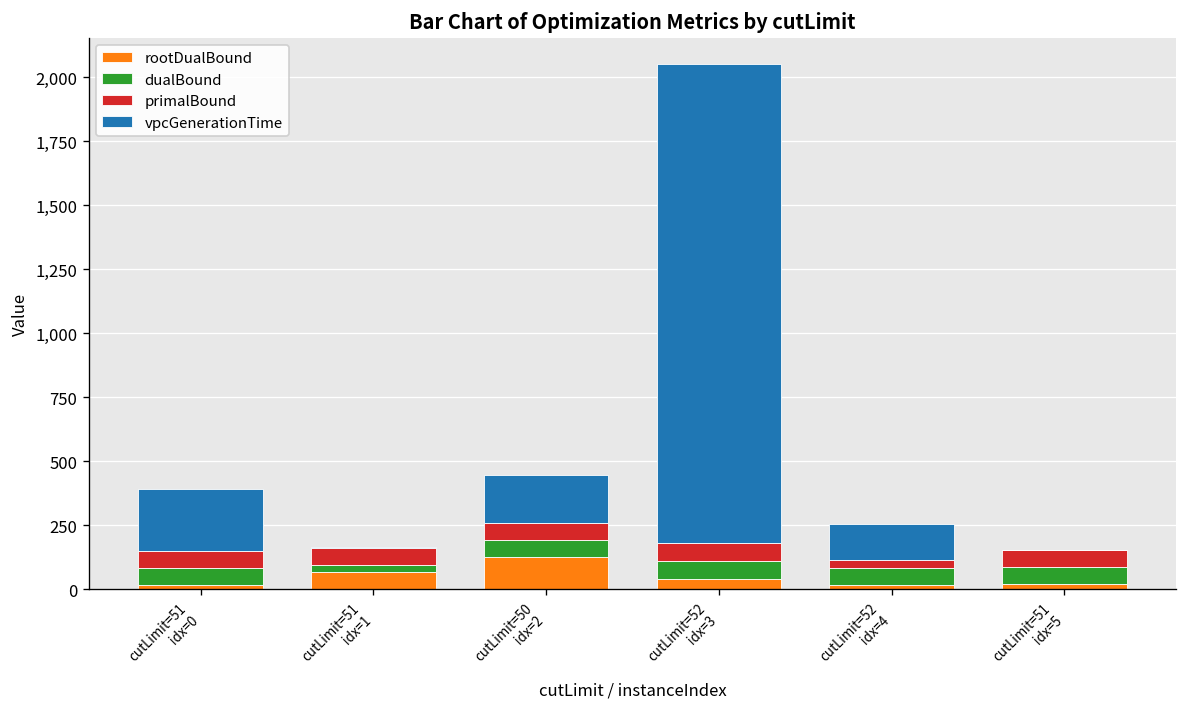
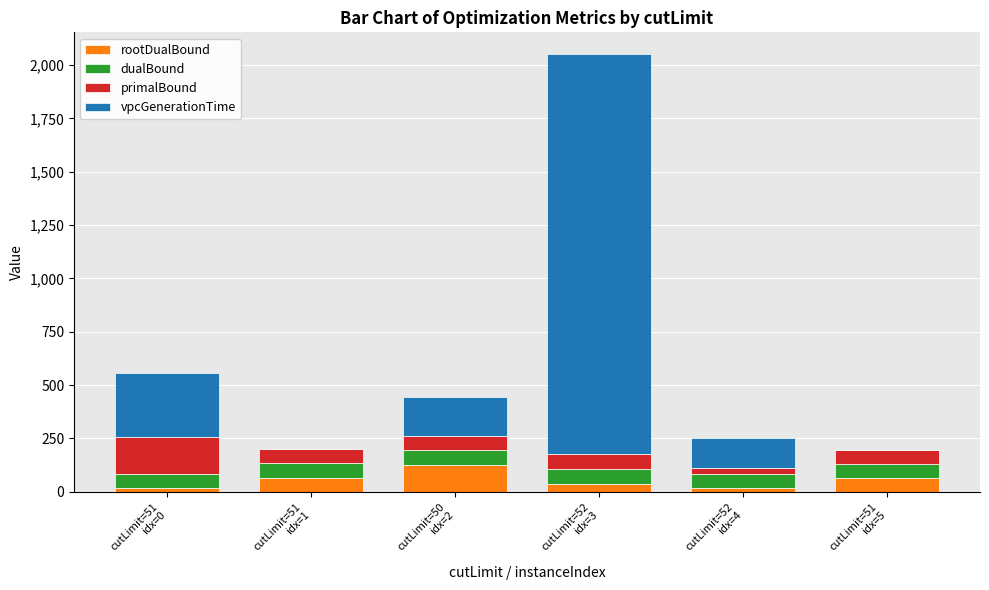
primalBound, cutLimit=51 idx=0: 70 -> 170
vpcGenerationTime, cutLimit=51 idx=0: 240 -> 300
dualBound, cutLimit=51 idx=1: 30 -> 70
rootDualBound, cutLimit=51 idx=5: 20 -> 60
